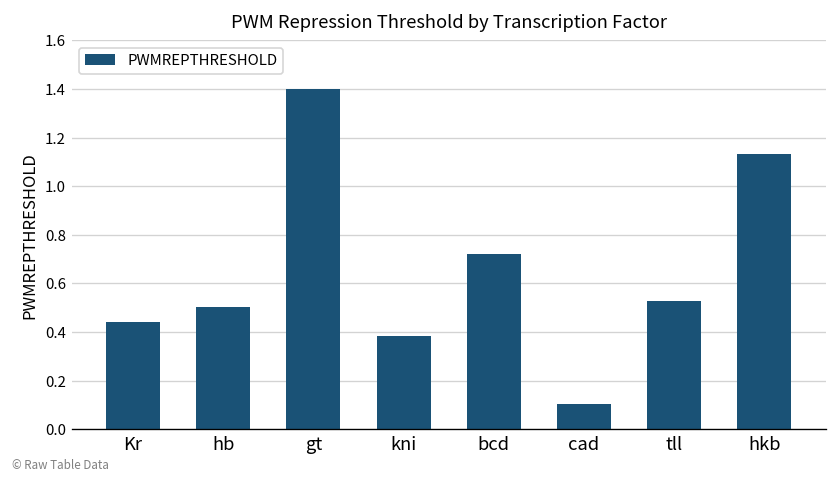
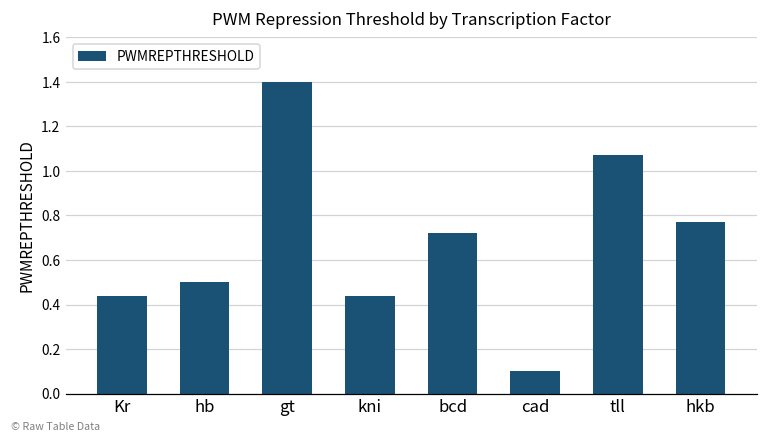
kni: 0.38 -> 0.44
tll: 0.53 -> 1.07
hkb: 1.13 -> 0.77
